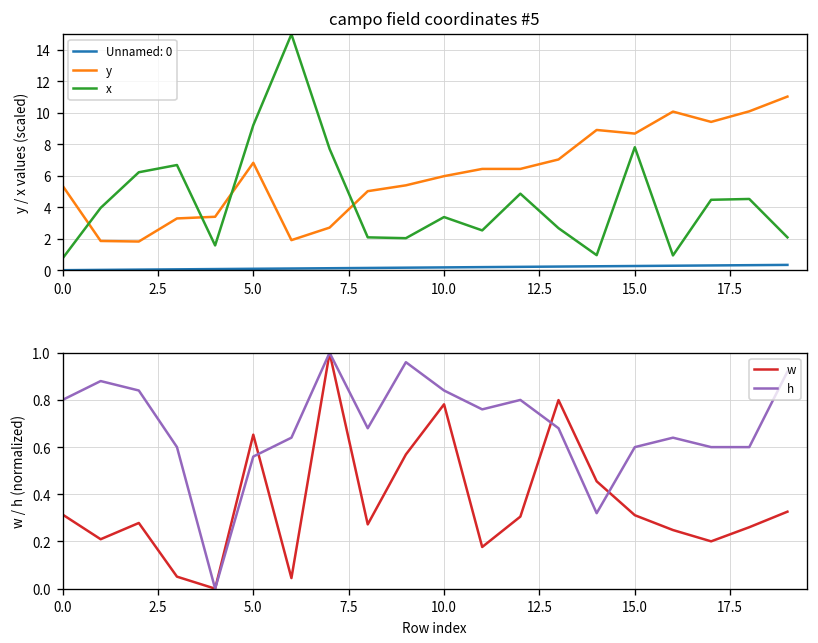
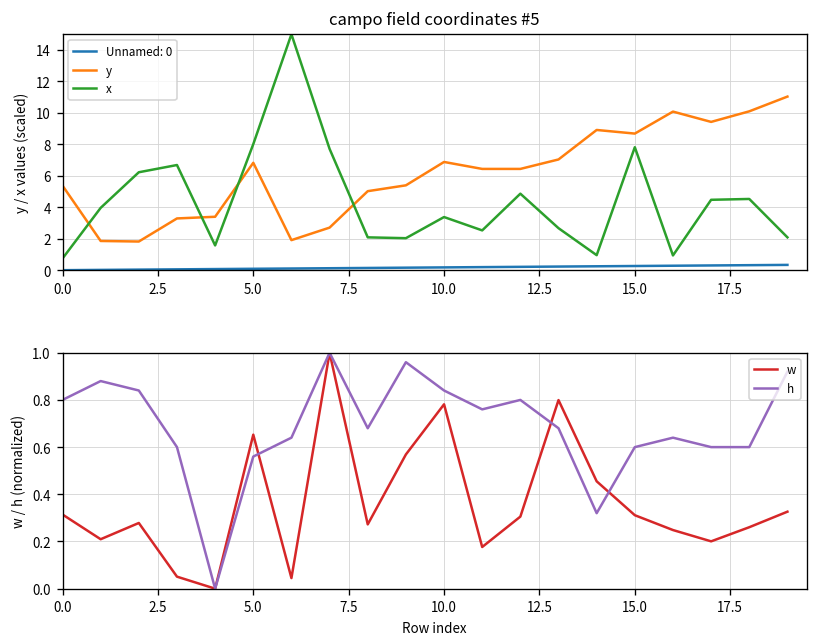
campo field coordinates #5, x, 5.0: 9.2 -> 8.0
campo field coordinates #5, y, 10.0: 6.0 -> 6.9
